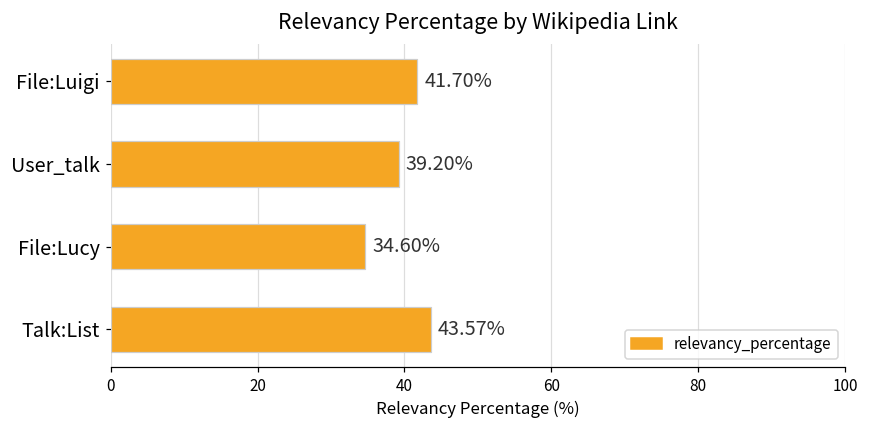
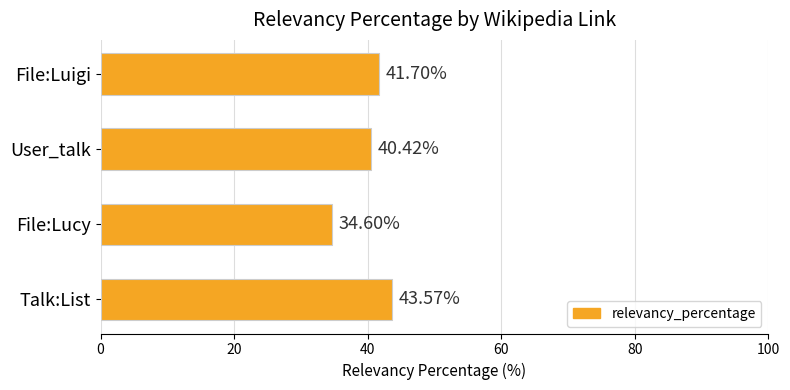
User_talk: 39.20% -> 40.42%
